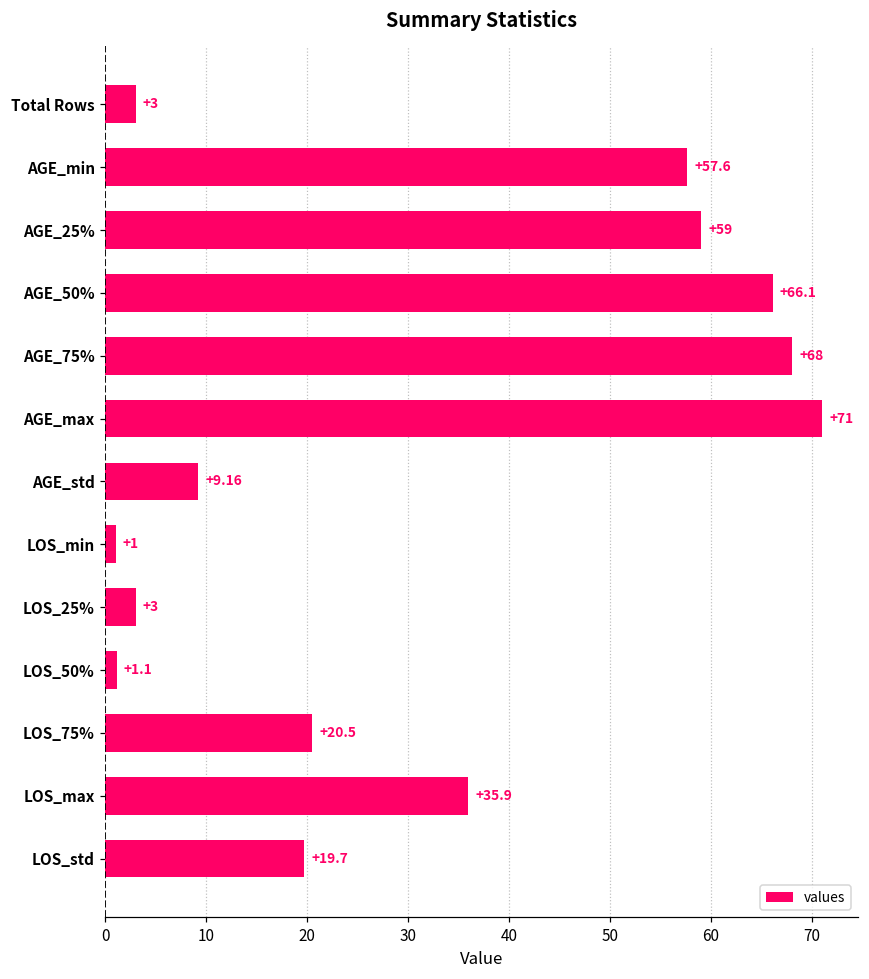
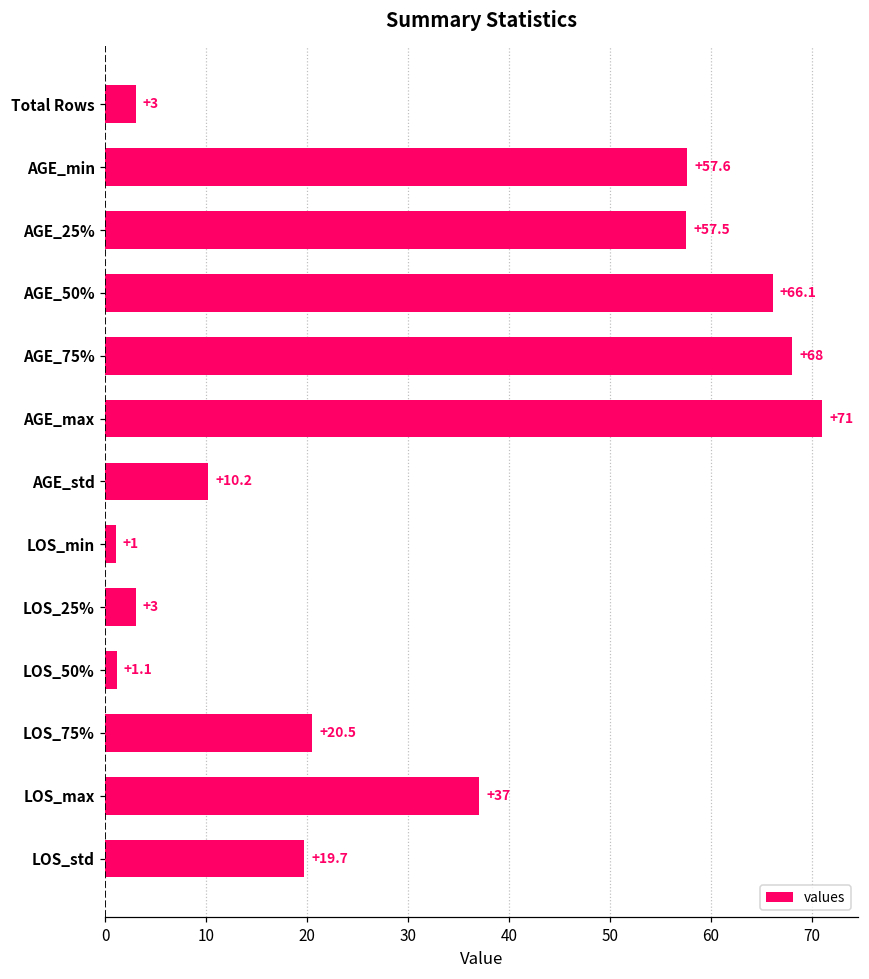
AGE_25%: +59 -> +57.5
AGE_std: +9.16 -> +10.2
LOS_max: +35.9 -> +37
